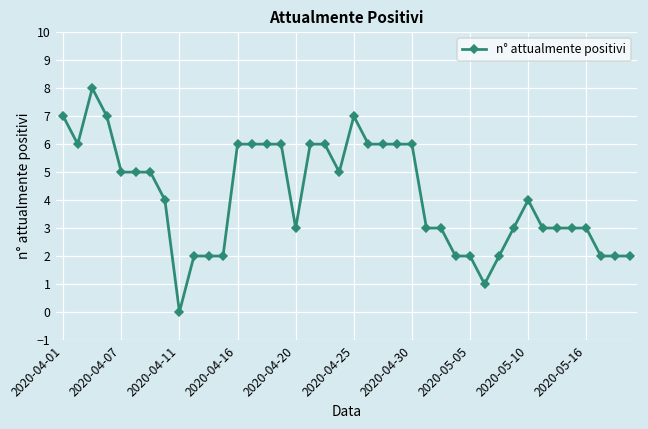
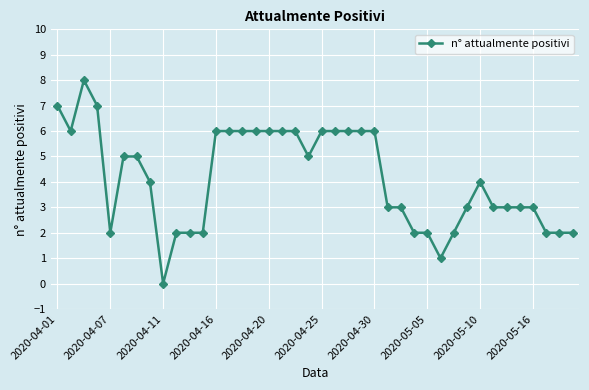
2020-04-07: 5 -> 2
2020-04-20: 3 -> 6
2020-04-25: 7 -> 6
